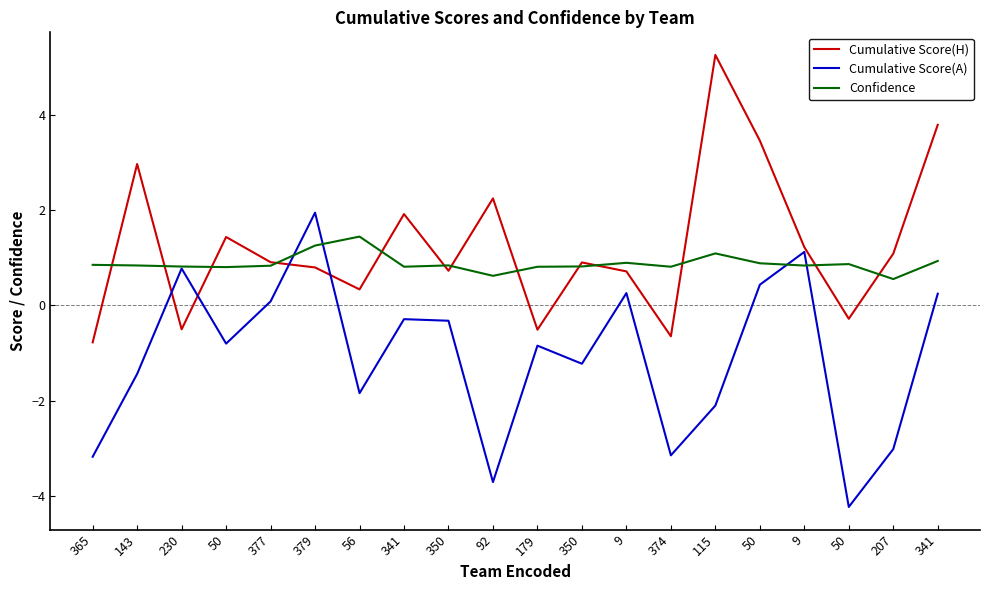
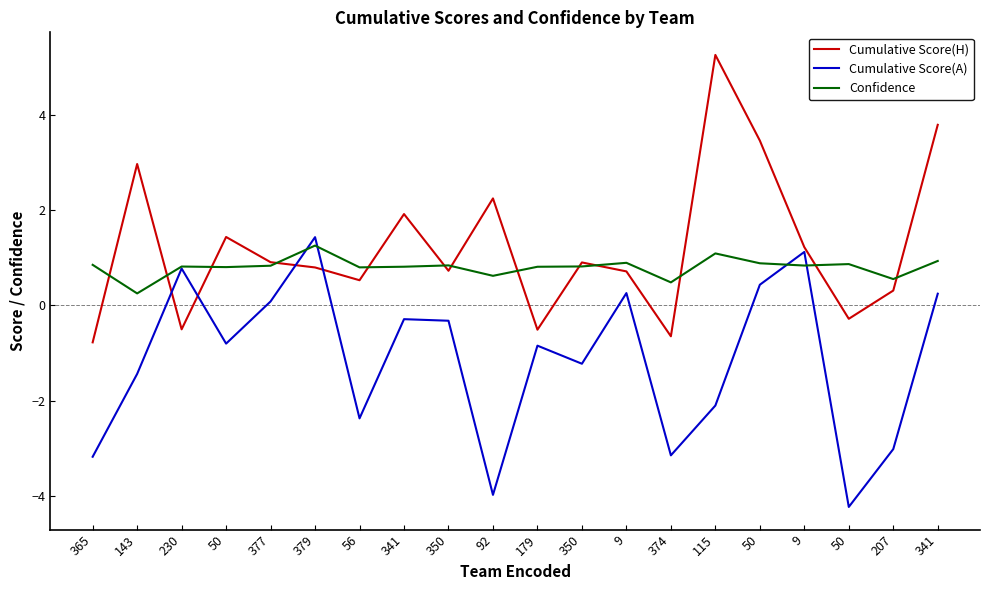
Confidence, 143: 0.8 -> 0.3
Cumulative Score(A), 379: 2.0 -> 1.4
Cumulative Score(H), 56: 0.3 -> 0.5
Cumulative Score(A), 56: -1.8 -> -2.4
Confidence, 56: 1.4 -> 0.8
Cumulative Score(A), 92: -3.7 -> -4.0
Confidence, 374: 0.8 -> 0.5
Cumulative Score(H), 207: 1.1 -> 0.3
